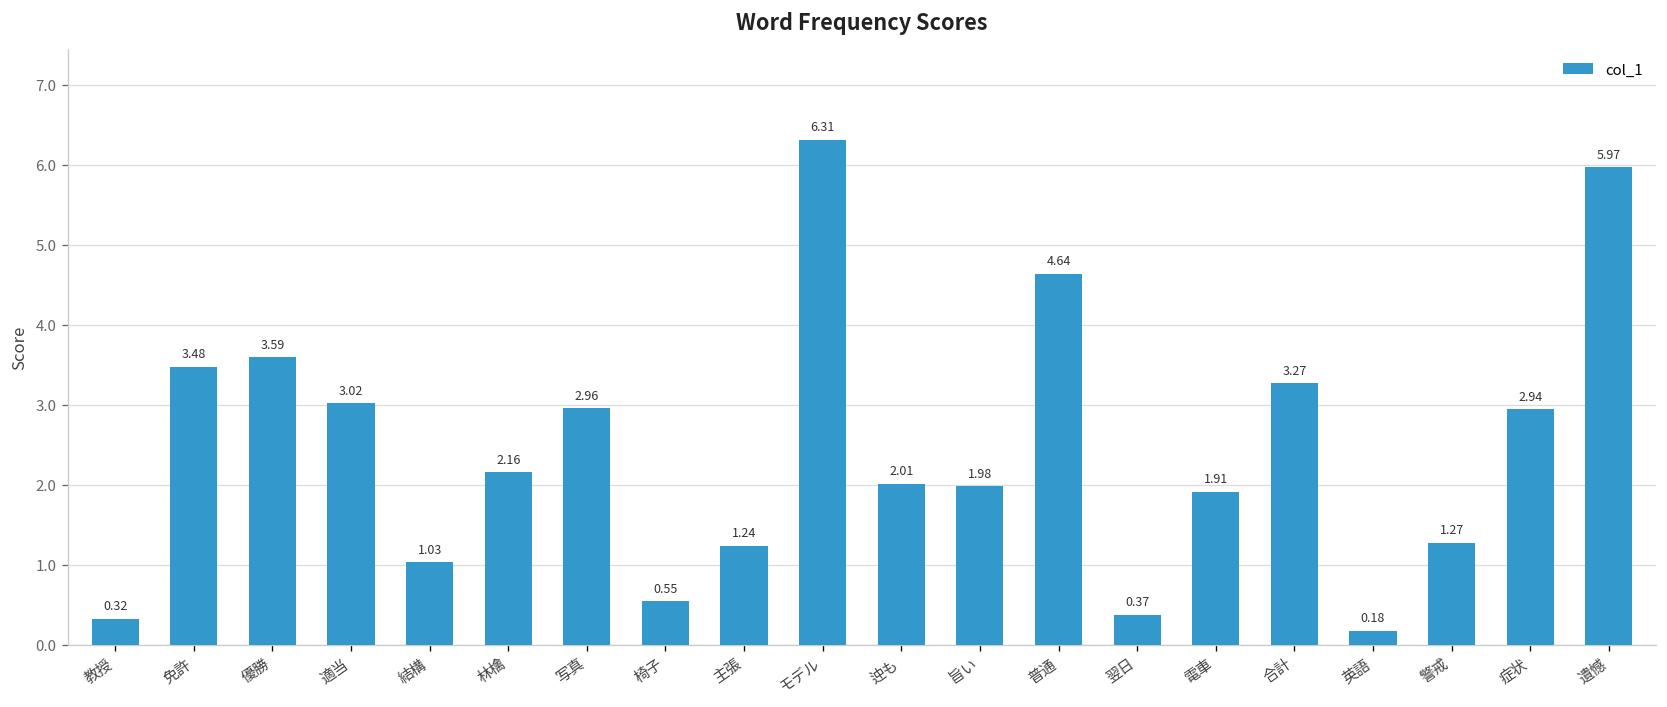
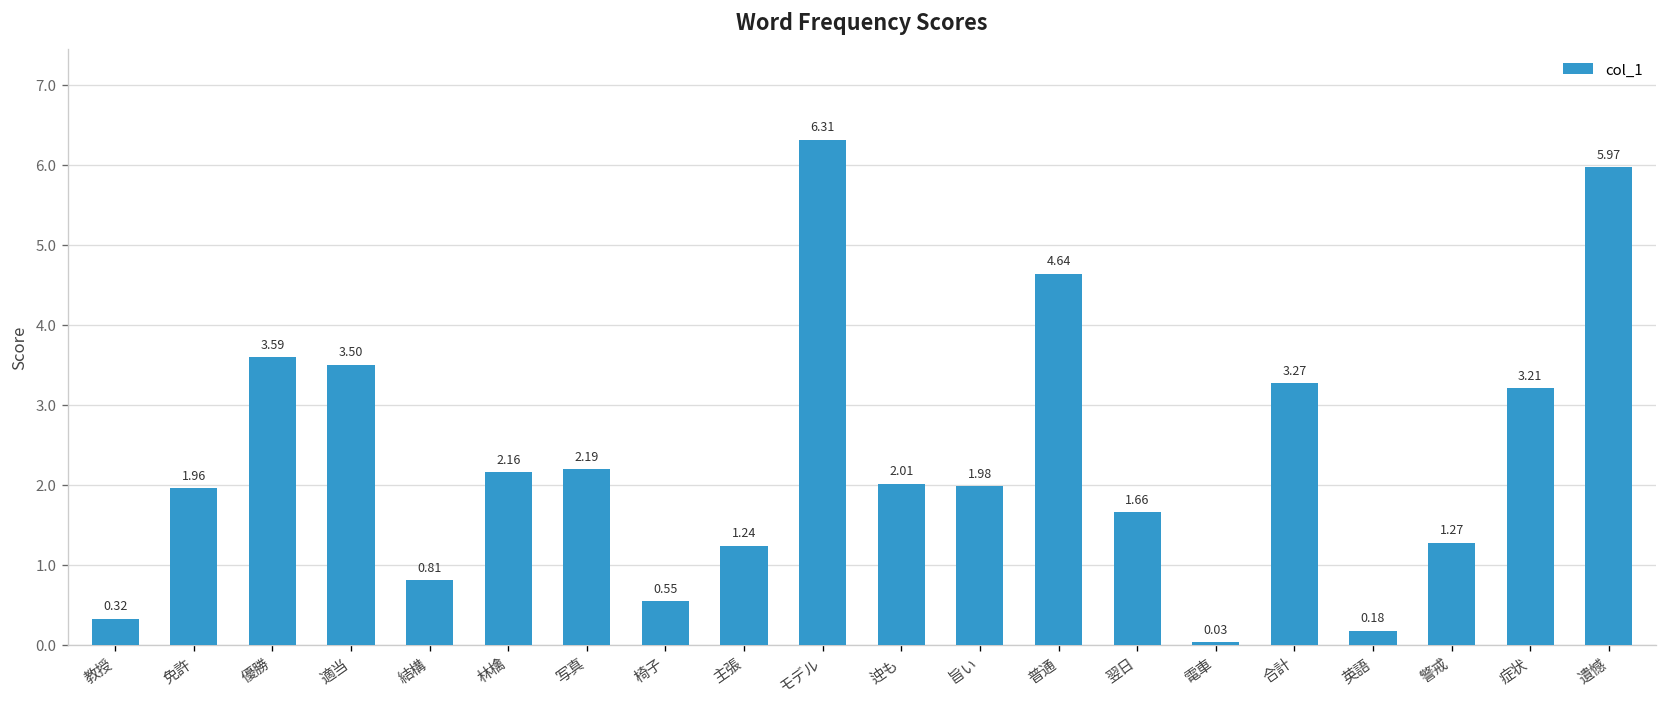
免許: 3.48 -> 1.96
適当: 3.02 -> 3.50
結構: 1.03 -> 0.81
写真: 2.96 -> 2.19
翌日: 0.37 -> 1.66
電車: 1.91 -> 0.03
症状: 2.94 -> 3.21
